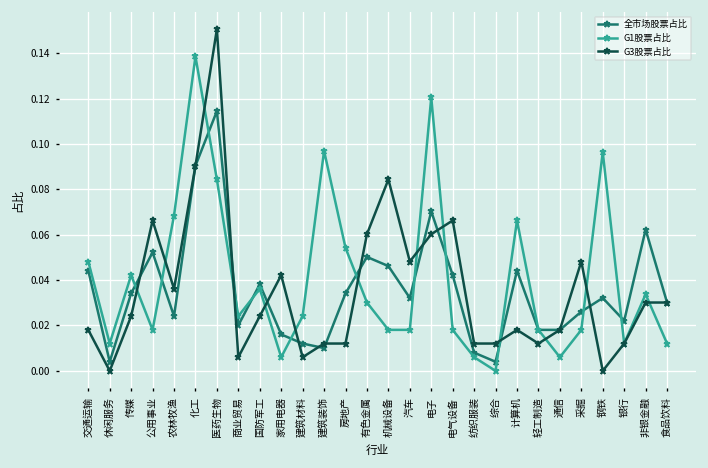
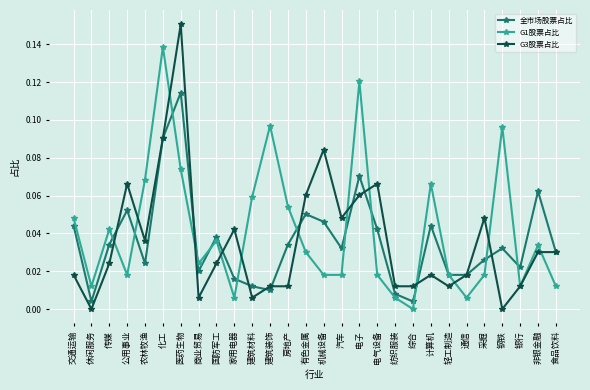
G1股票占比, 医药生物: 0.084 -> 0.074
G1股票占比, 建筑材料: 0.024 -> 0.059
